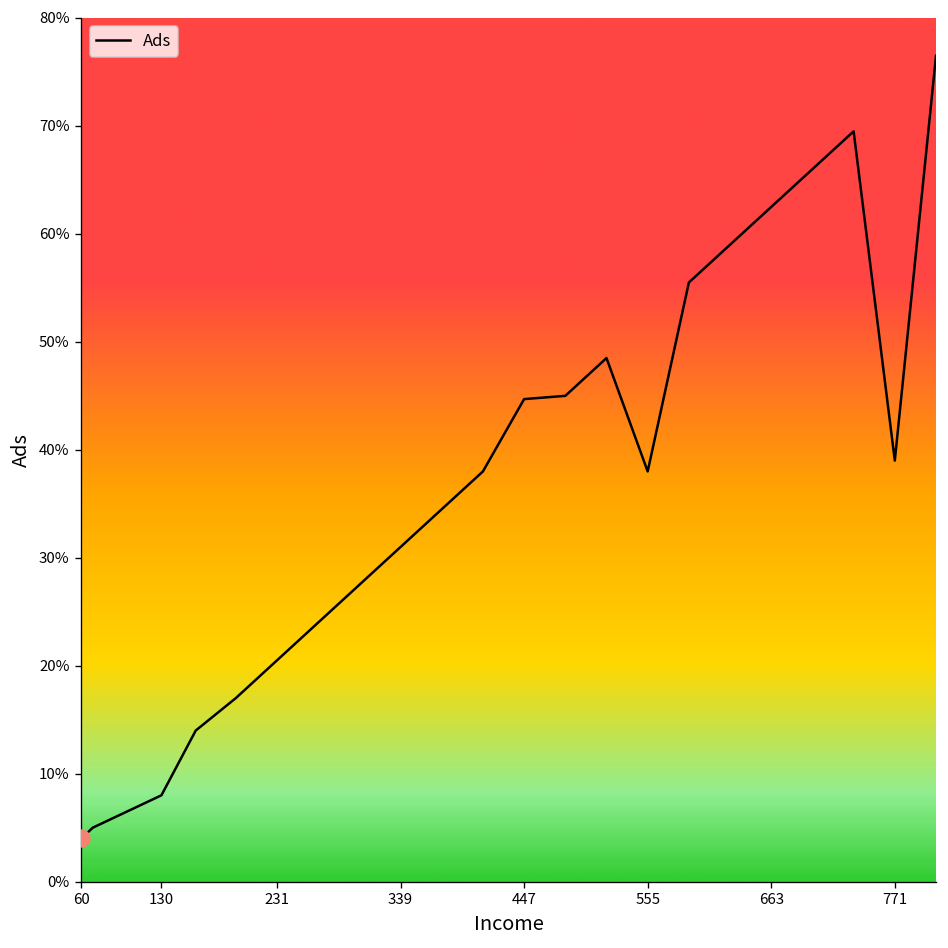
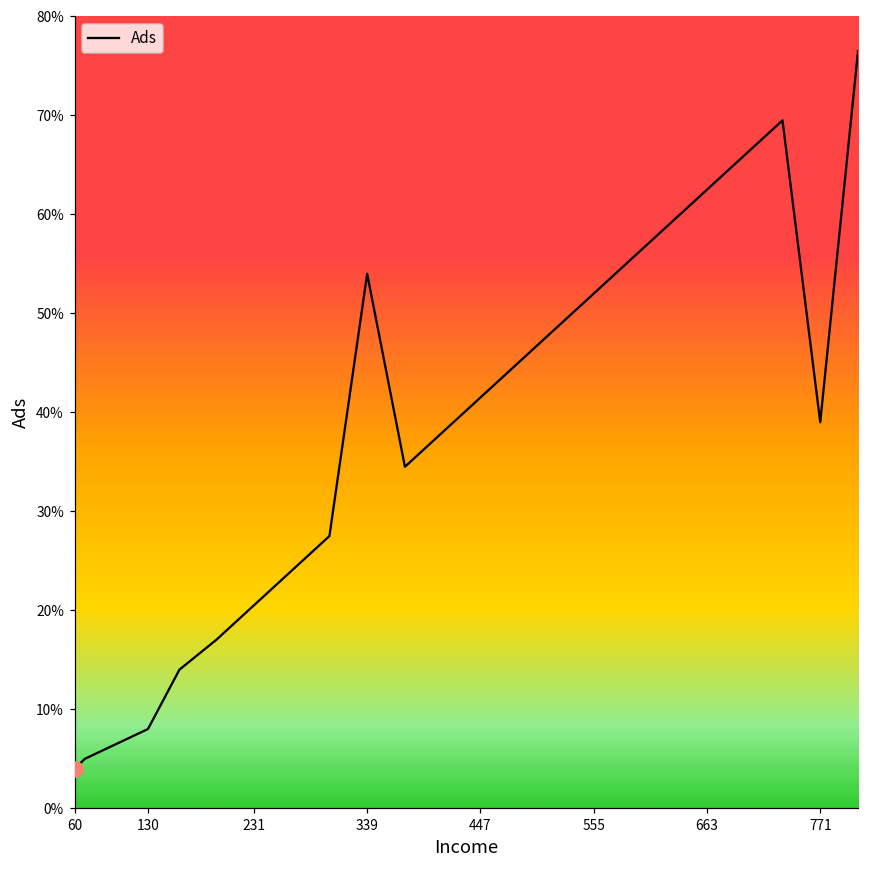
Ads, 339: 31% -> 54%
Ads, 447: 45% -> 42%
Ads, 555: 38% -> 52%
